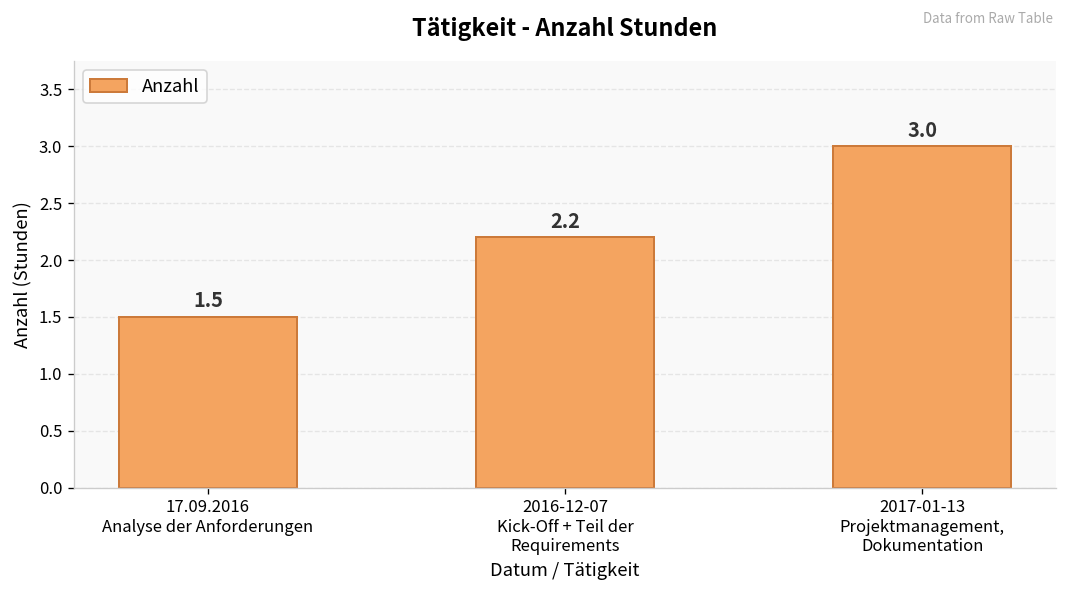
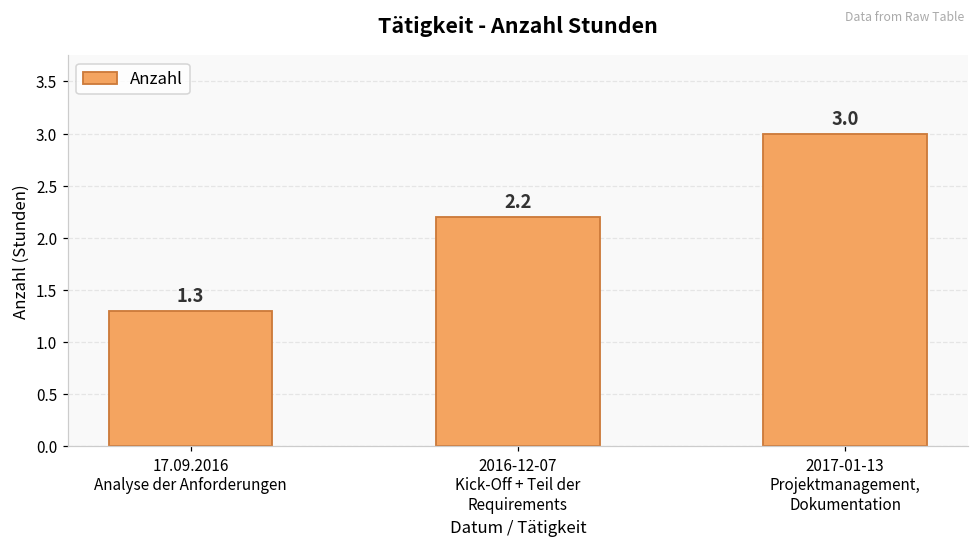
17.09.2016 Analyse der Anforderungen: 1.5 -> 1.3
